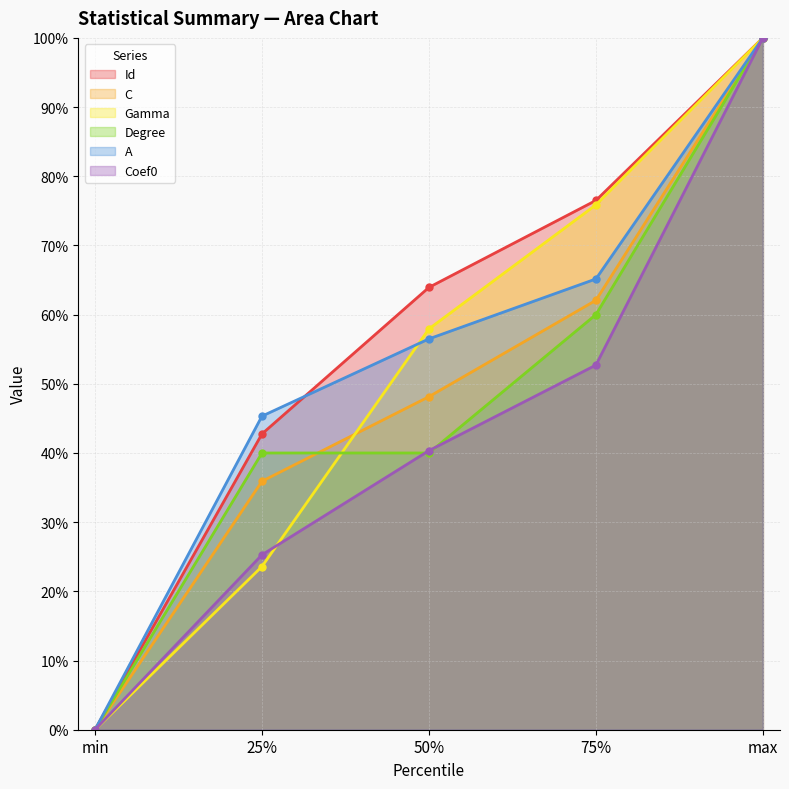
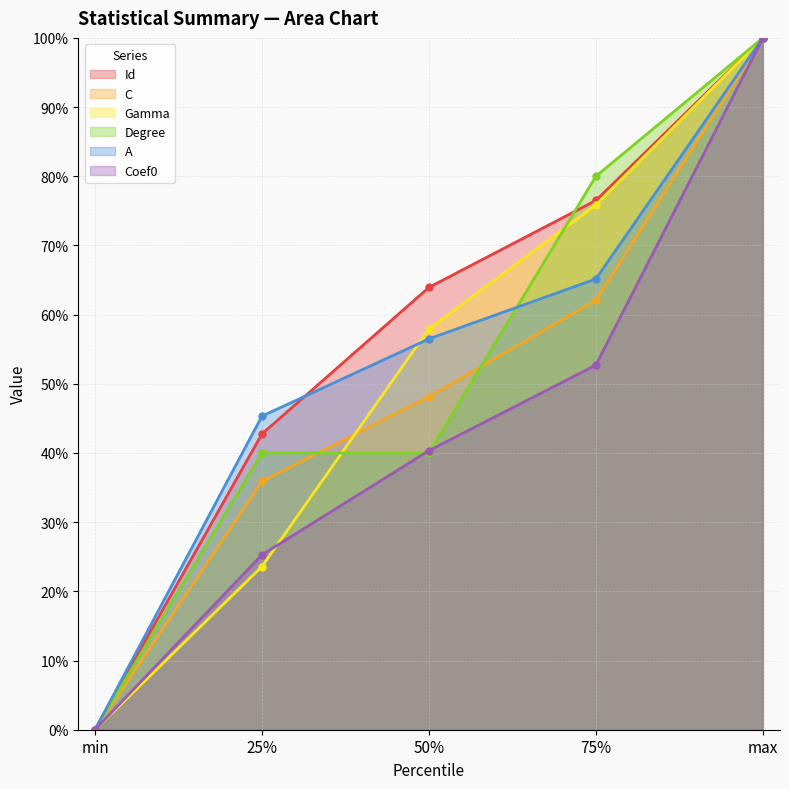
Degree, 75%: 60% -> 80%
